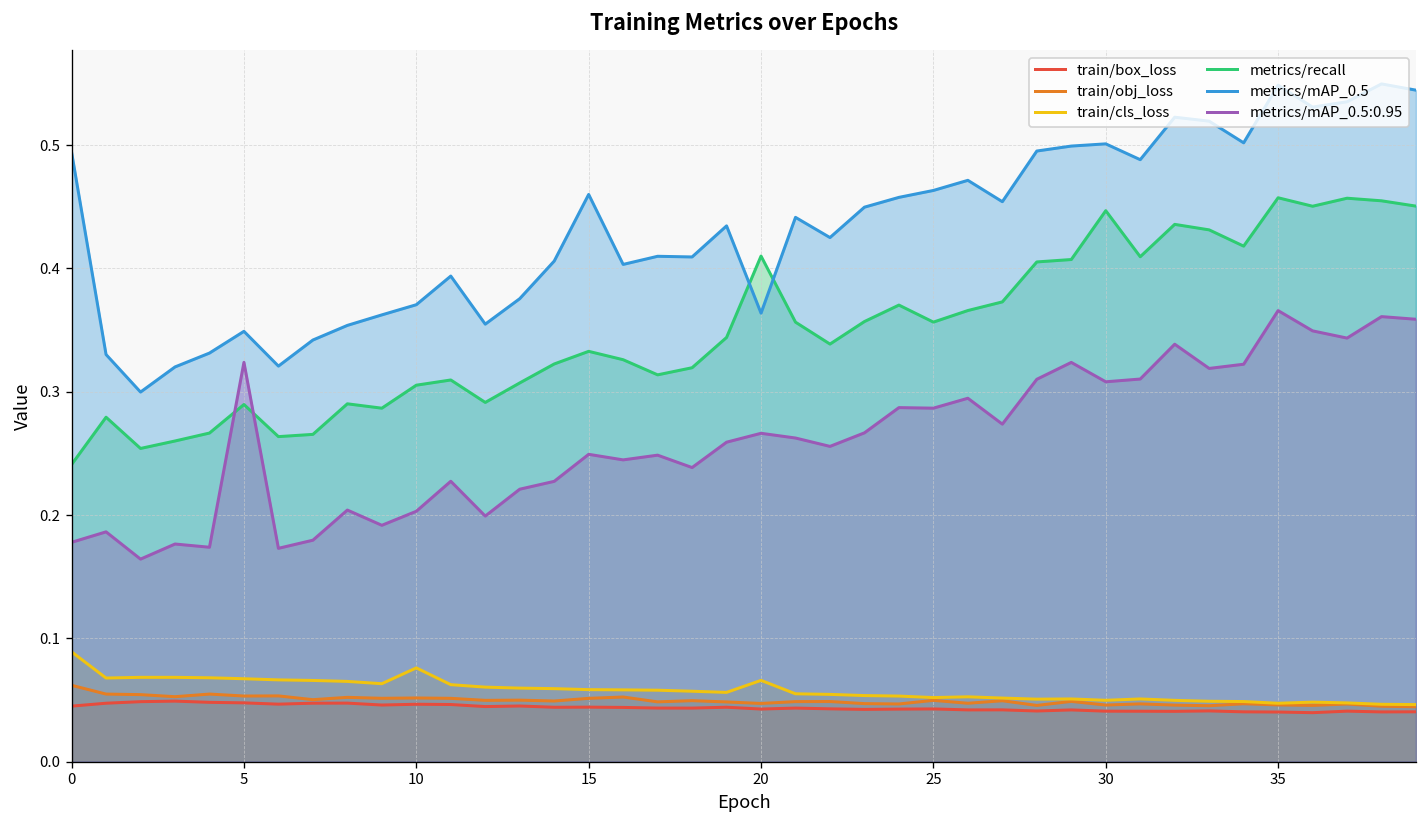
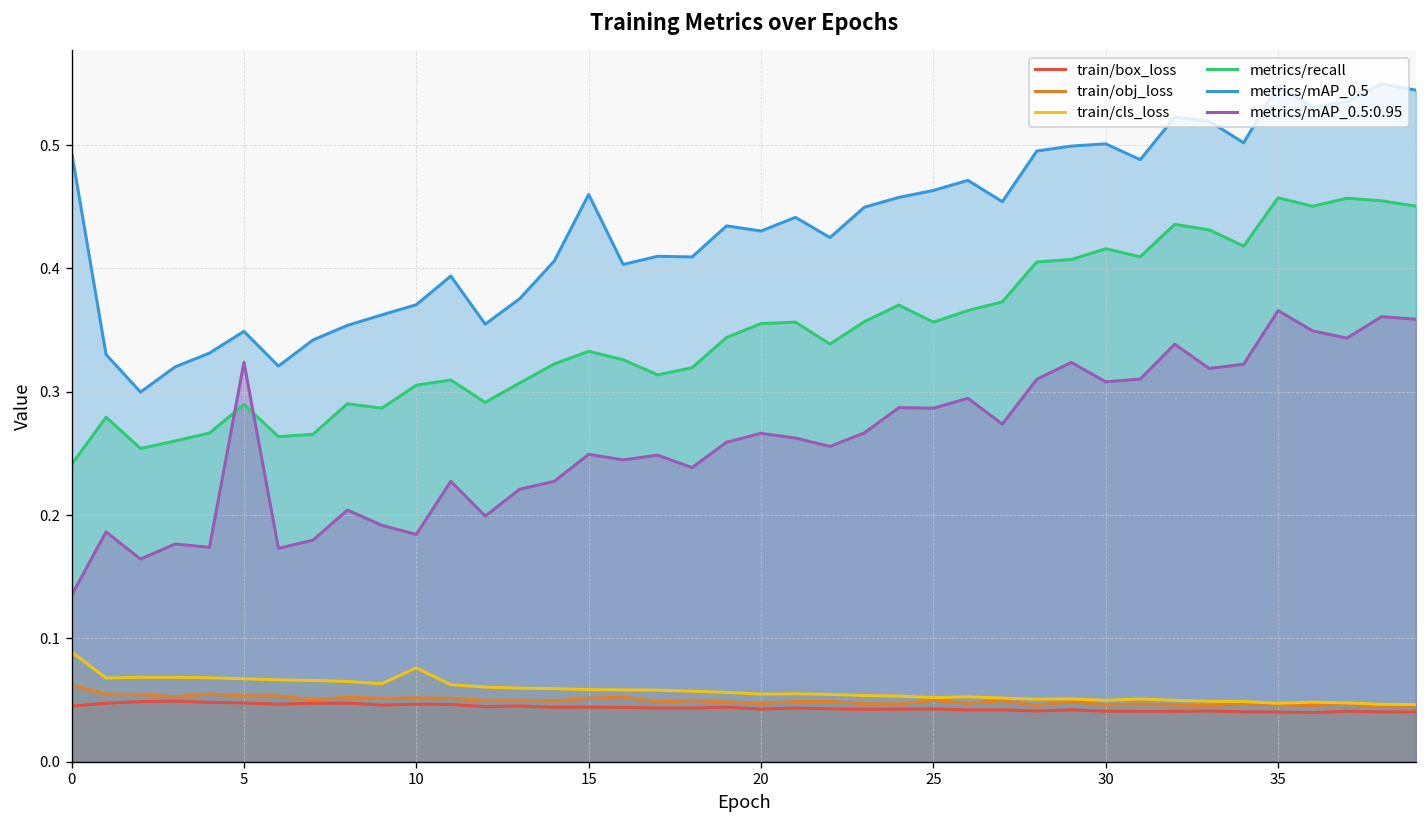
metrics/mAP_0.5:0.95, 0: 0.178 -> 0.135
metrics/mAP_0.5:0.95, 10: 0.203 -> 0.184
train/cls_loss, 20: 0.066 -> 0.055
metrics/recall, 20: 0.410 -> 0.355
metrics/mAP_0.5, 20: 0.364 -> 0.430
metrics/recall, 30: 0.447 -> 0.416
